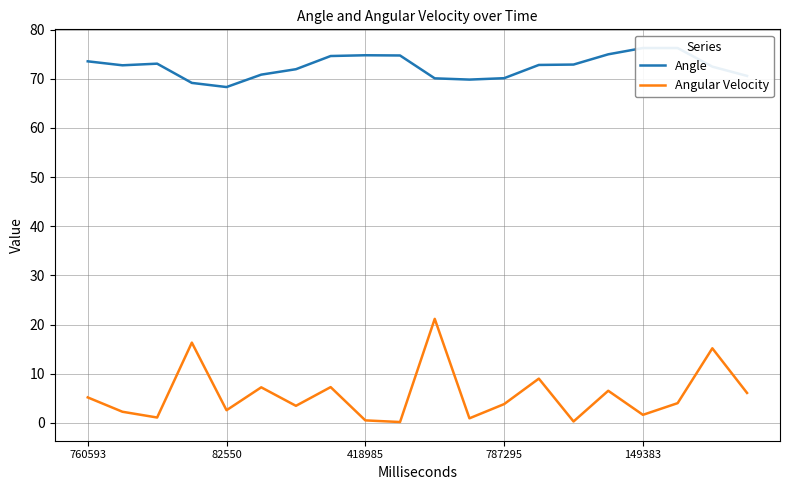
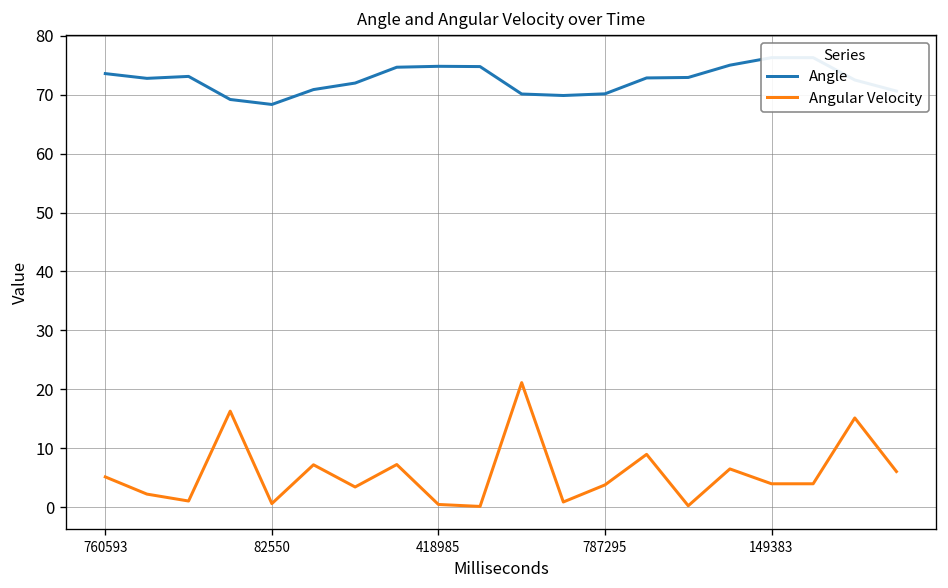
Angular Velocity, 82550: 3 -> 1
Angular Velocity, 149383: 2 -> 4
